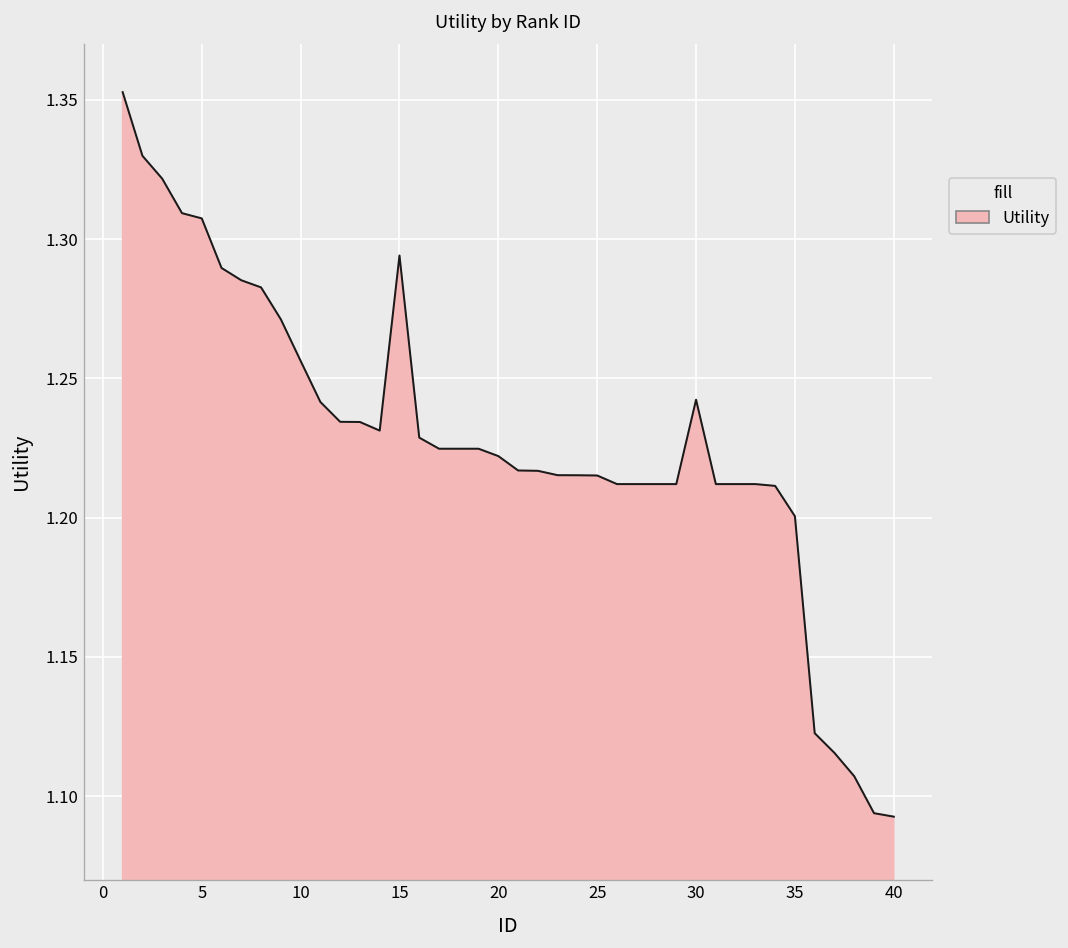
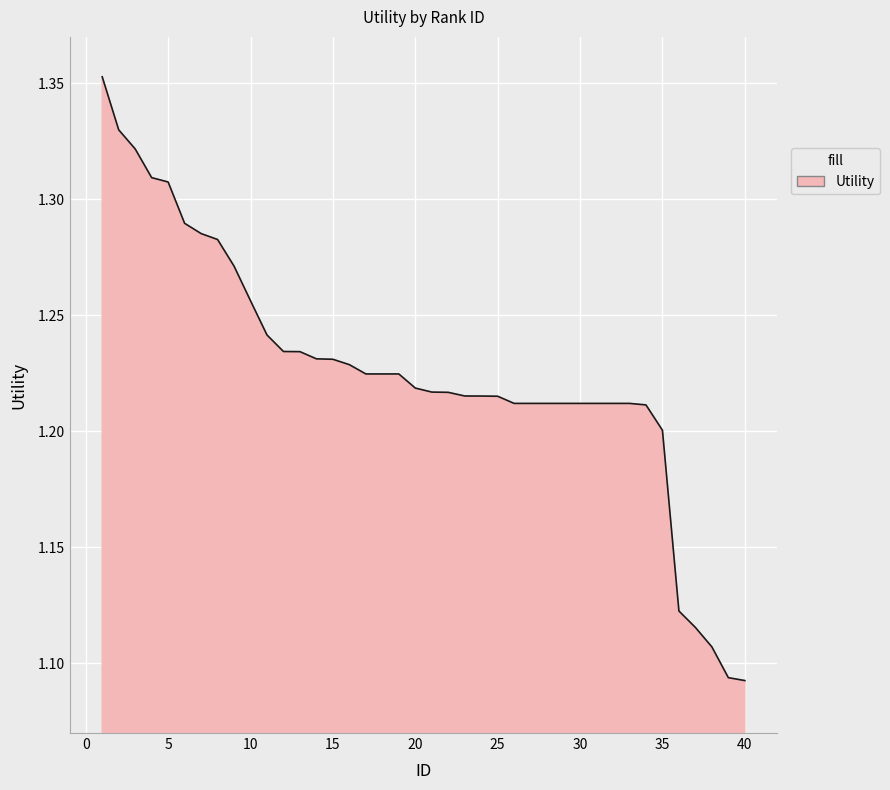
15: 1.294 -> 1.231
20: 1.222 -> 1.219
30: 1.242 -> 1.212
